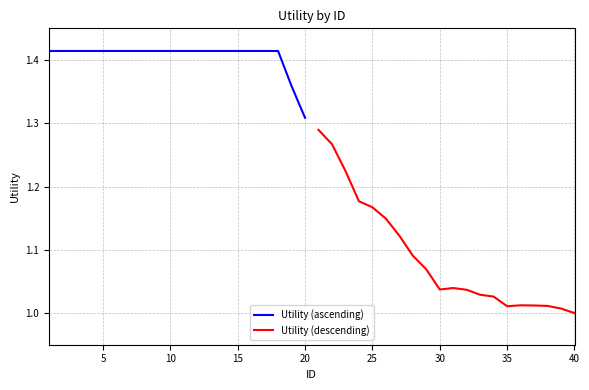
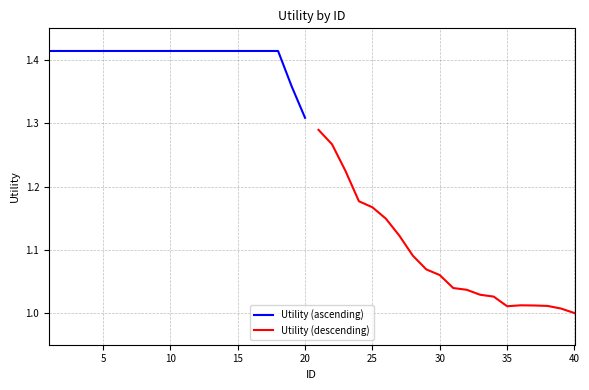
Utility (descending), 30: 1.04 -> 1.06
